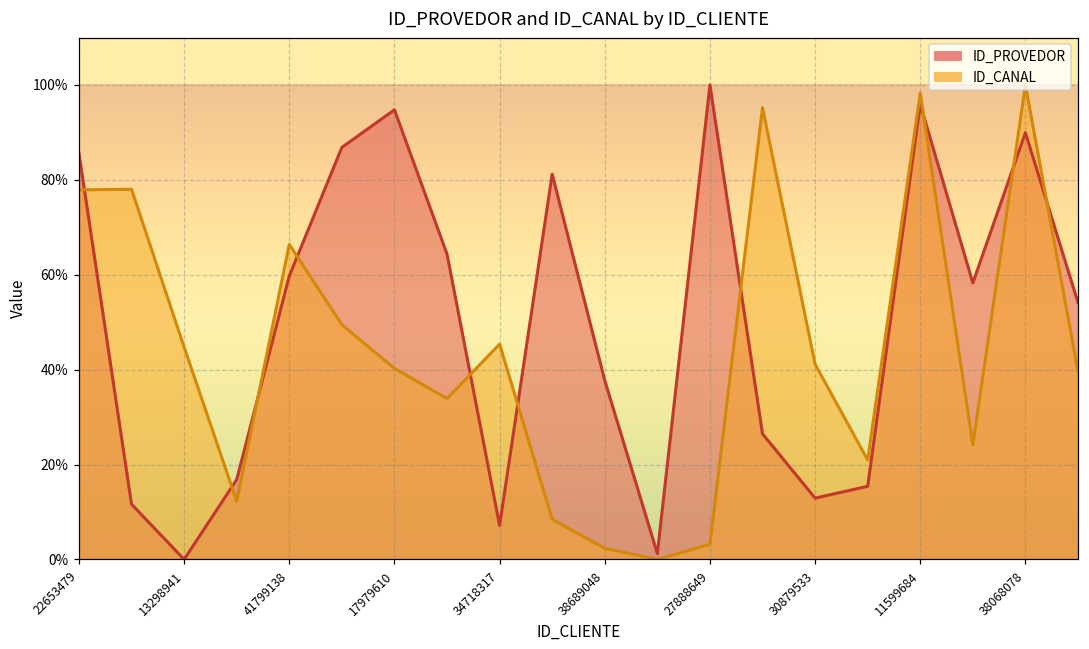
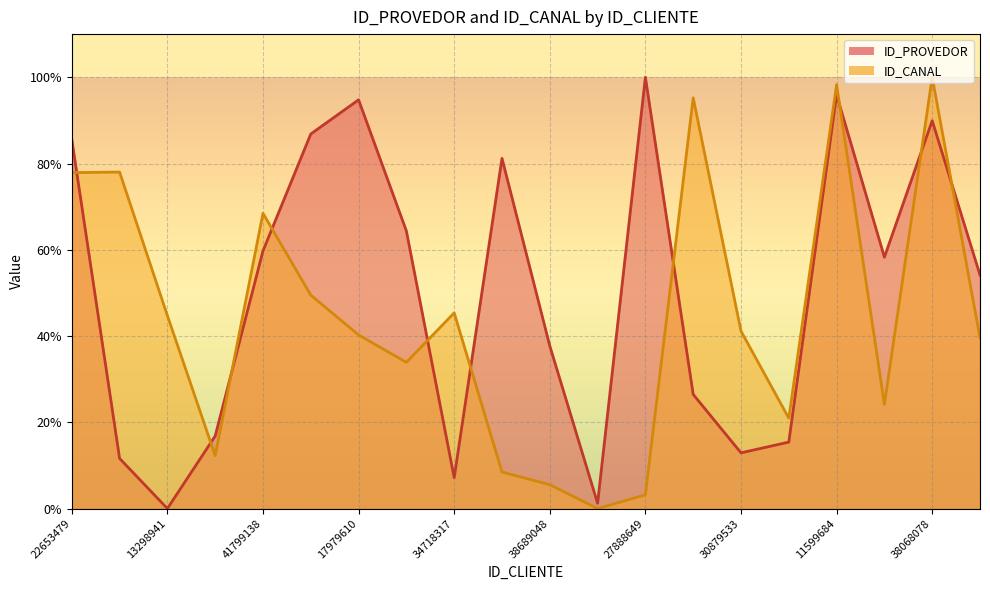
ID_CANAL, 41799138: 66% -> 68%
ID_CANAL, 38689048: 2% -> 6%
